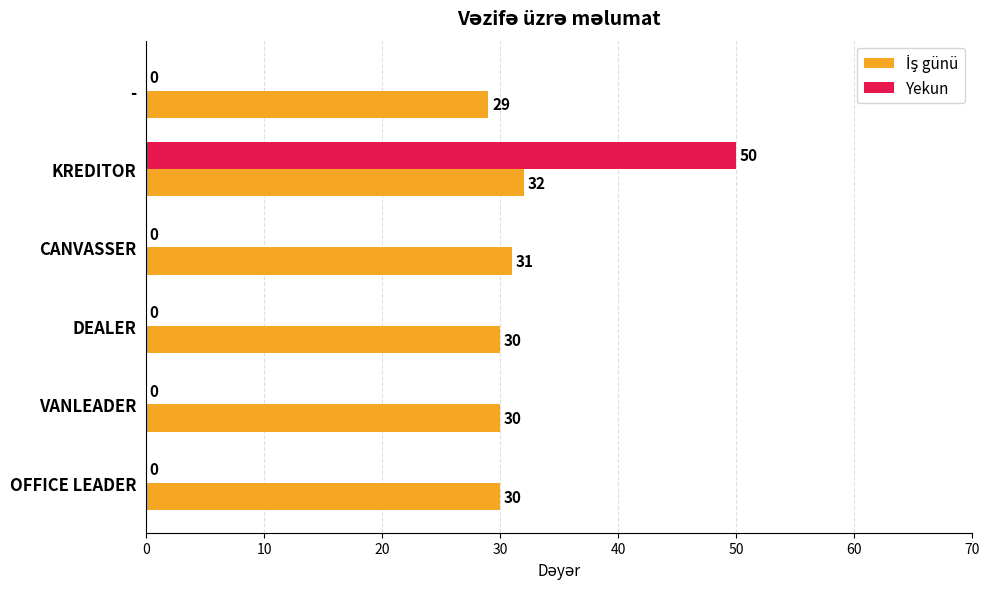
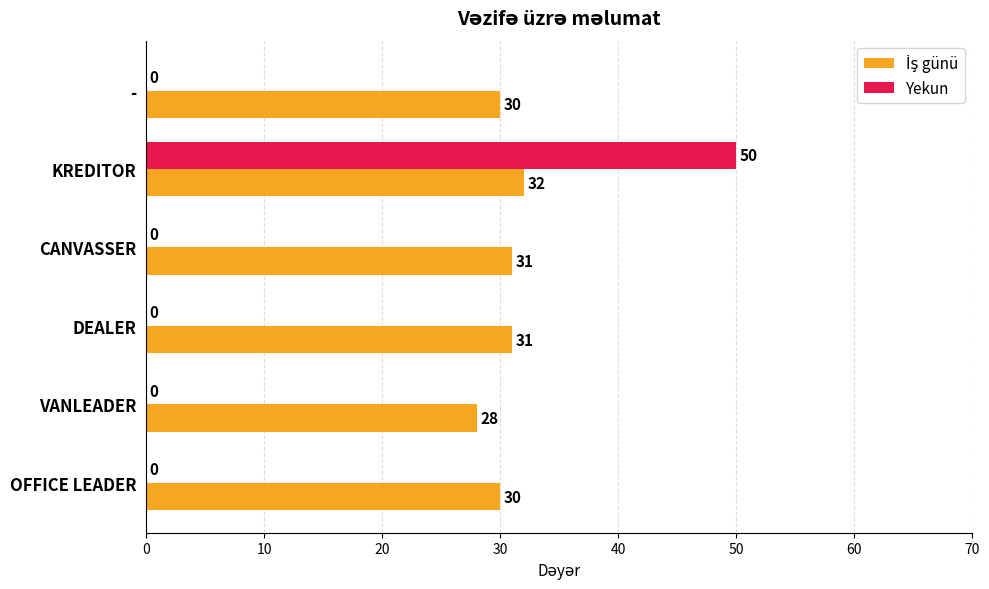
İş günü, -: 29 -> 30
İş günü, DEALER: 30 -> 31
İş günü, VANLEADER: 30 -> 28
